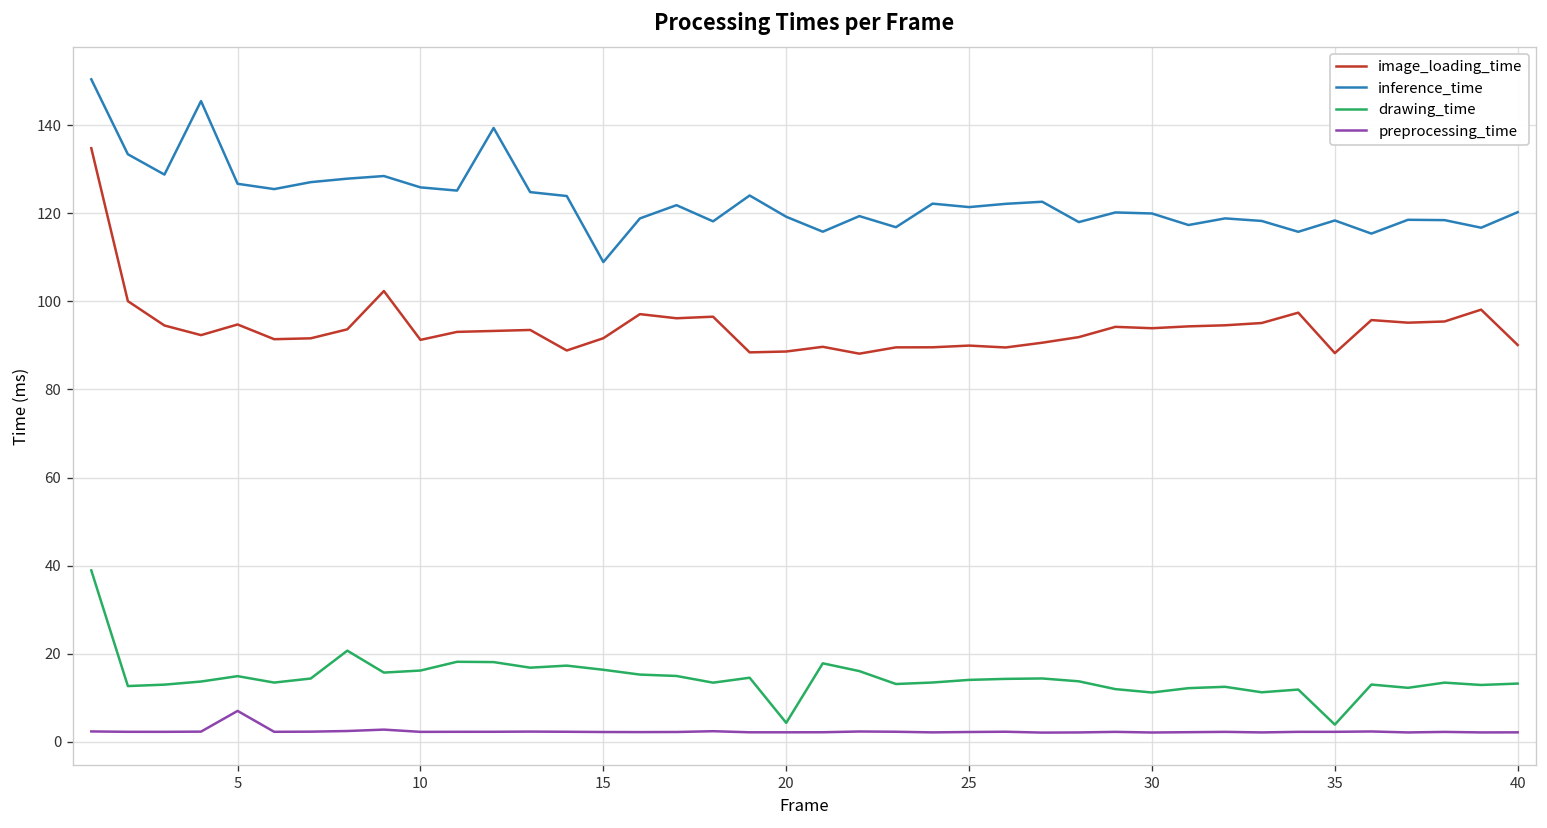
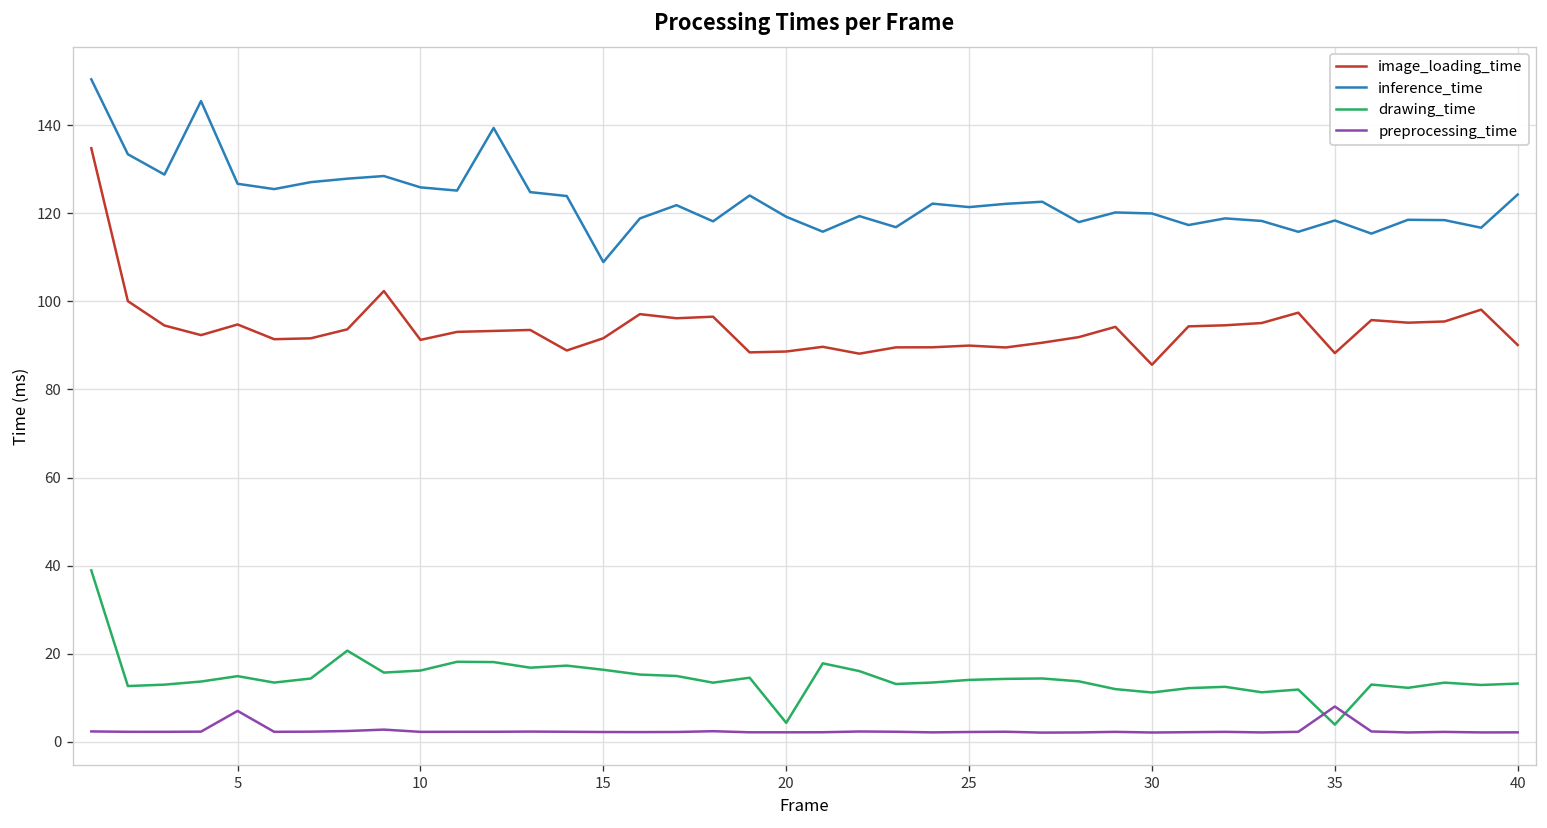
image_loading_time, 30: 94 -> 86
preprocessing_time, 35: 2 -> 8
inference_time, 40: 120 -> 124
